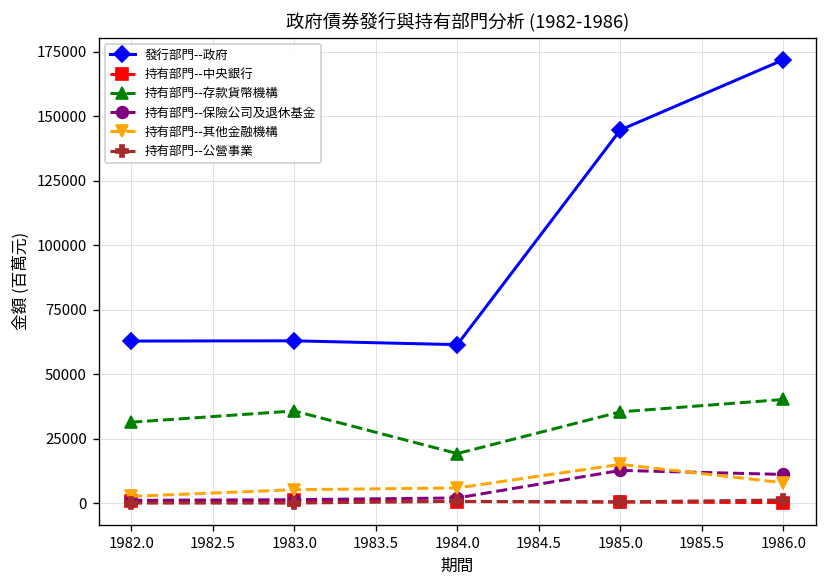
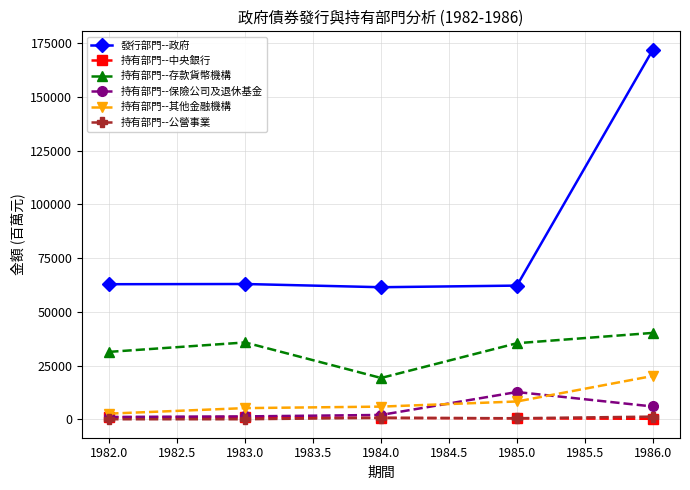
發行部門--政府, 1985.0: 145000 -> 62000
持有部門--其他金融機構, 1985.0: 15000 -> 8000
持有部門--保險公司及退休基金, 1986.0: 11000 -> 6000
持有部門--其他金融機構, 1986.0: 8000 -> 20000
